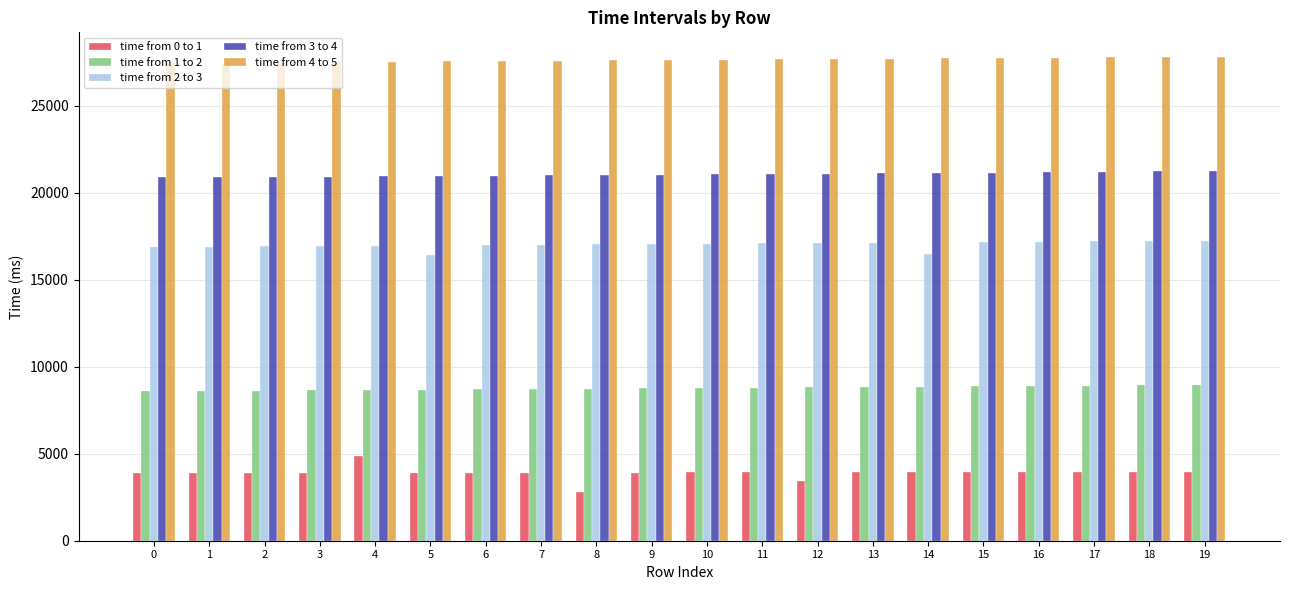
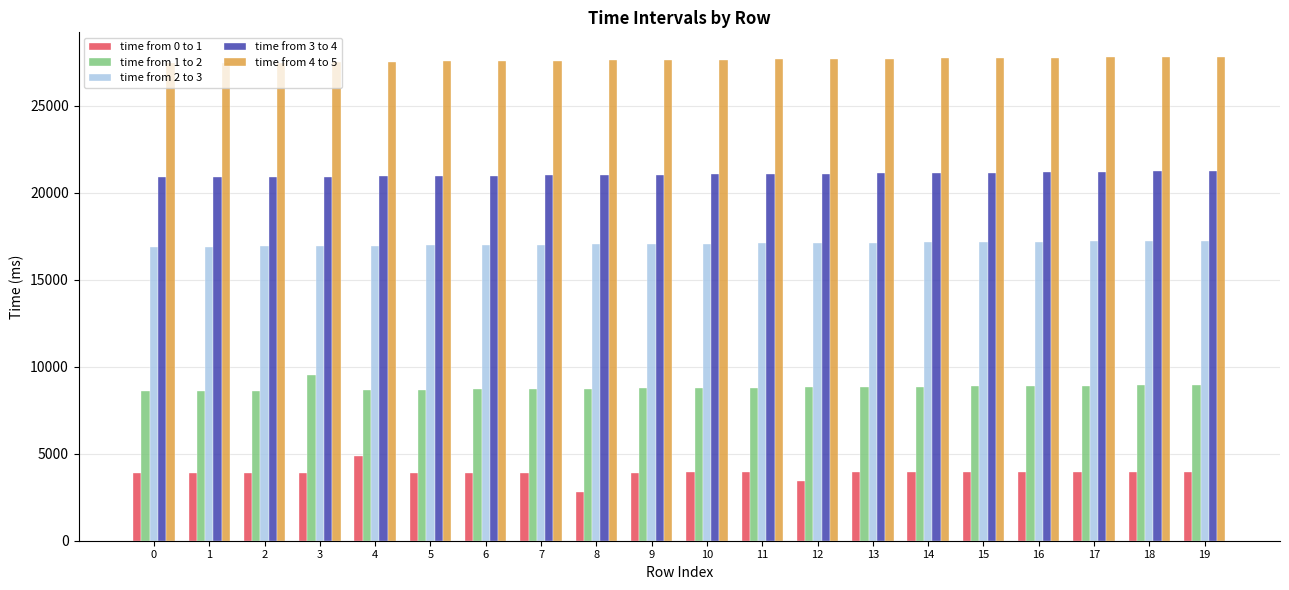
time from 1 to 2, 3: 8600 -> 9500
time from 2 to 3, 5: 16400 -> 17000
time from 2 to 3, 14: 16500 -> 17100
